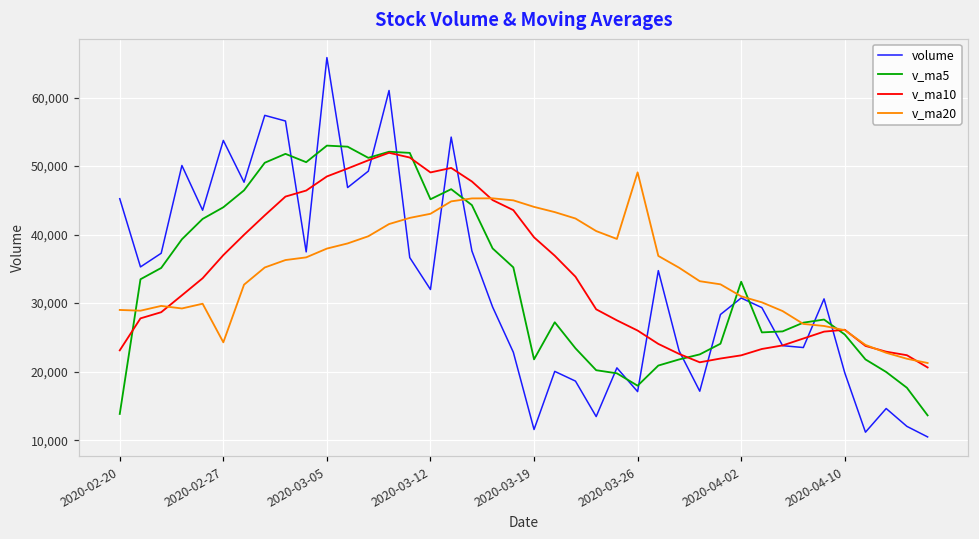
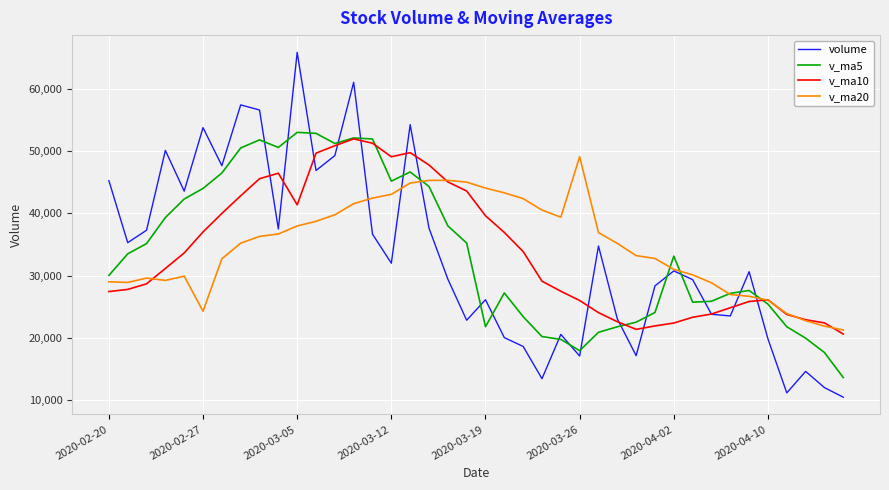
v_ma5, 2020-02-20: 14,000 -> 30,000
v_ma10, 2020-02-20: 23,000 -> 27,000
v_ma10, 2020-03-05: 48,000 -> 41,000
volume, 2020-03-19: 12,000 -> 26,000
